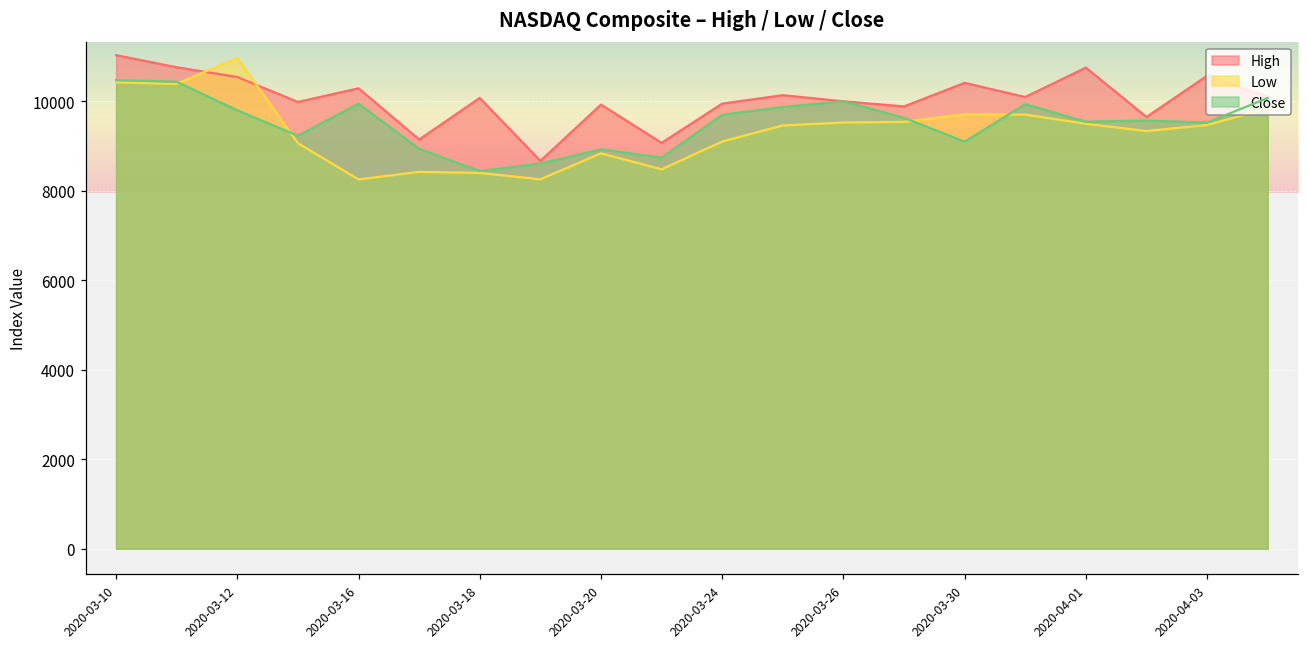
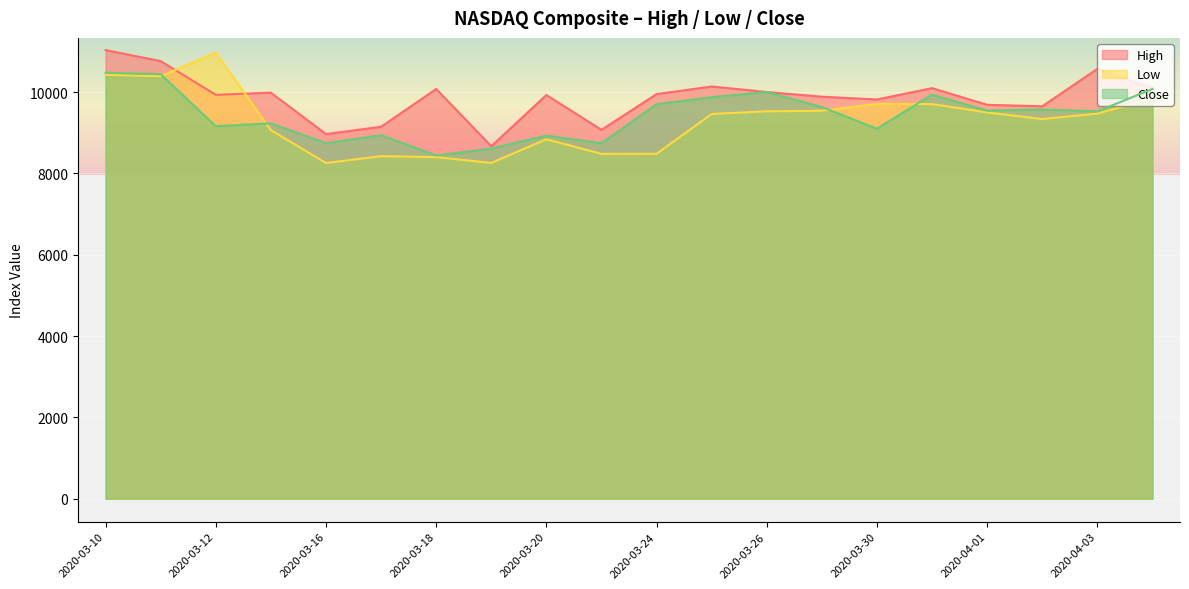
High, 2020-03-12: 10500 -> 9900
Close, 2020-03-12: 9800 -> 9200
High, 2020-03-16: 10300 -> 9000
Close, 2020-03-16: 9900 -> 8700
Low, 2020-03-24: 9100 -> 8500
High, 2020-03-30: 10400 -> 9800
High, 2020-04-01: 10800 -> 9700
